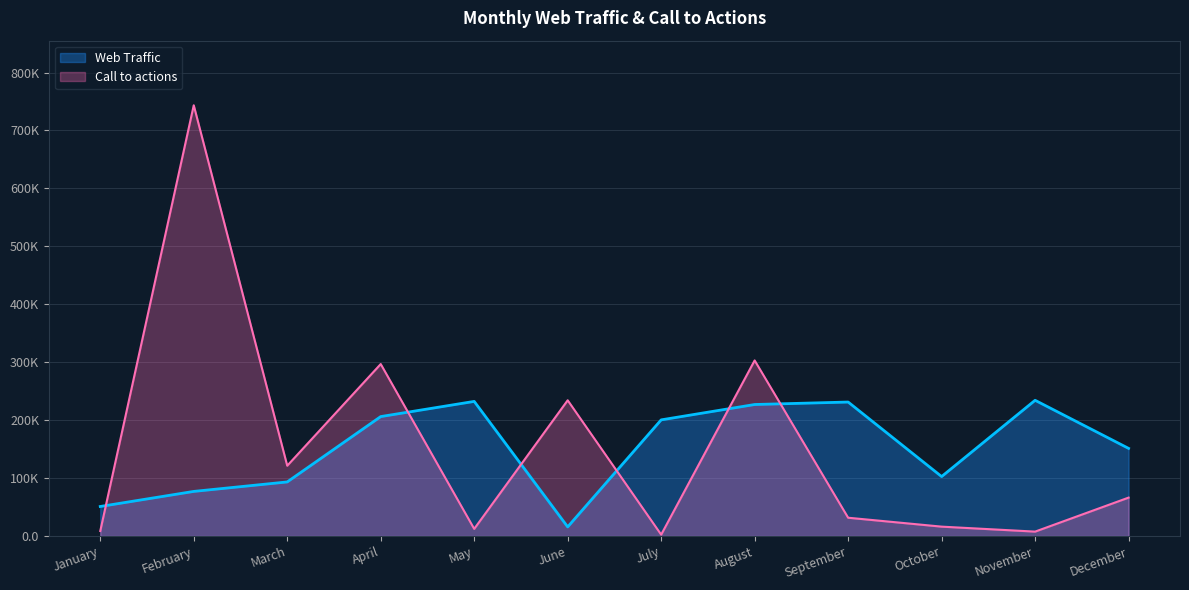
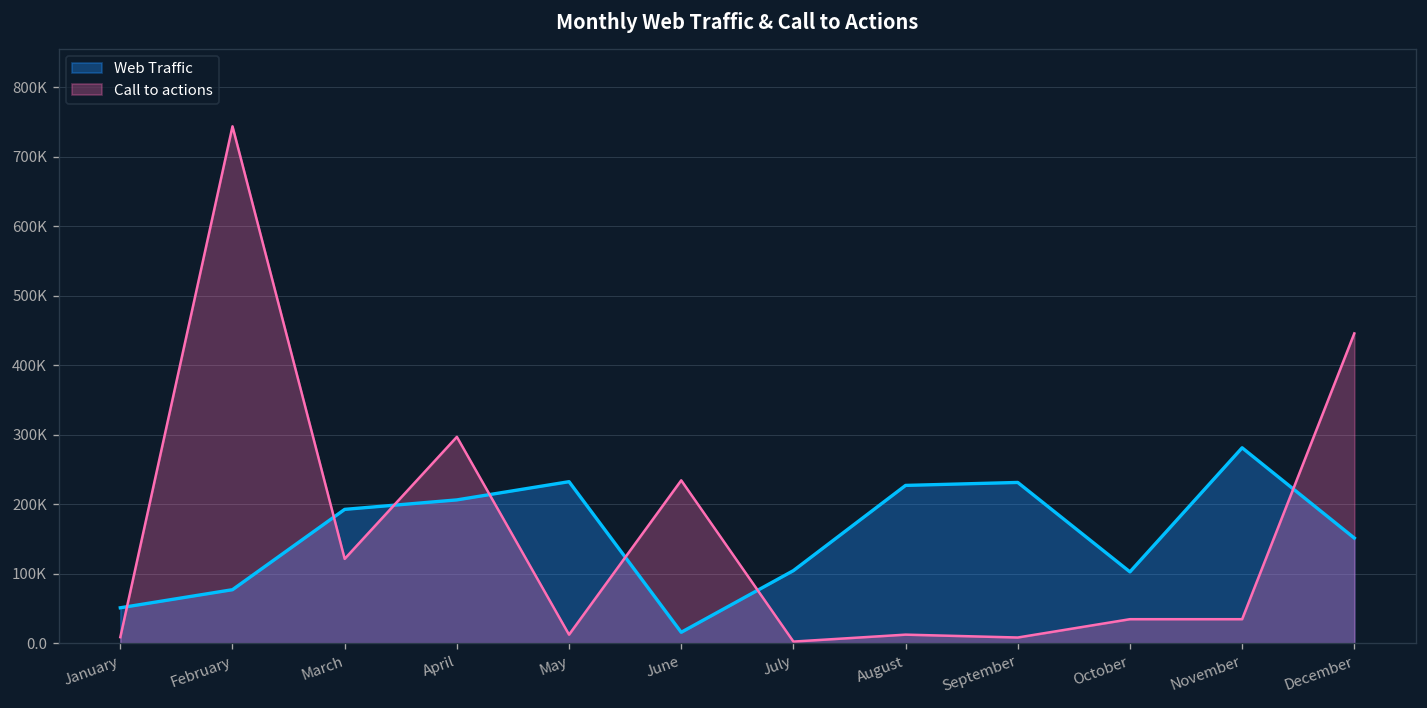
Web Traffic, March: 90000 -> 190000
Web Traffic, July: 200000 -> 100000
Call to actions, August: 300000 -> 10000
Call to actions, September: 30000 -> 10000
Call to actions, October: 20000 -> 30000
Web Traffic, November: 230000 -> 280000
Call to actions, November: 10000 -> 30000
Call to actions, December: 70000 -> 450000
